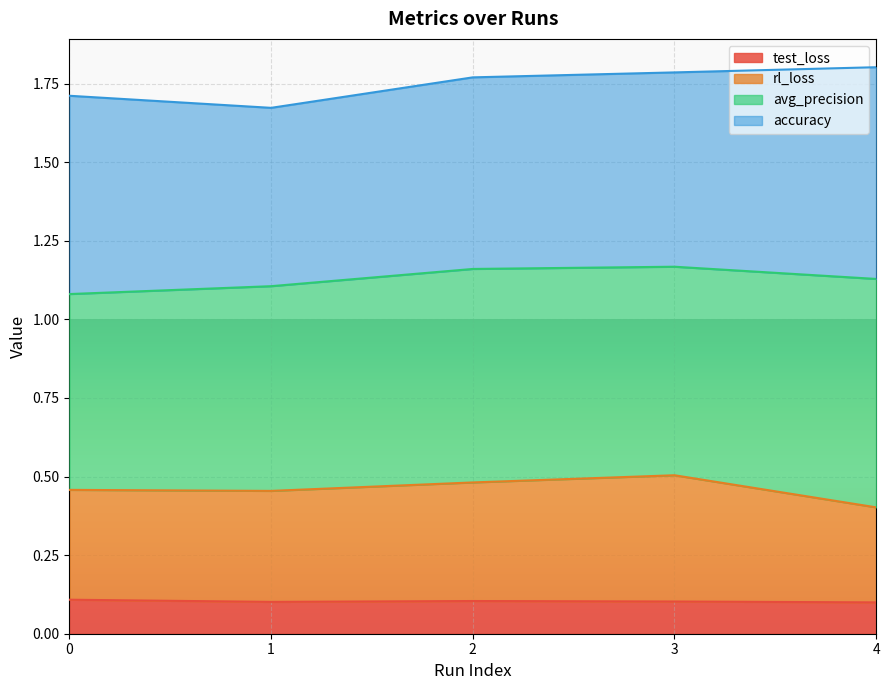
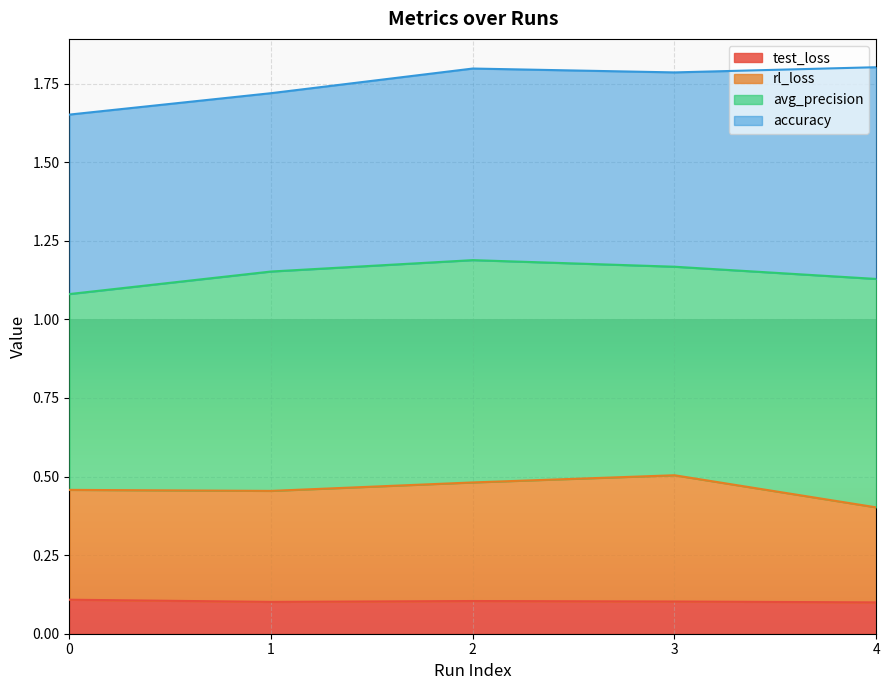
accuracy, 0: 0.63 -> 0.57
avg_precision, 1: 0.65 -> 0.70
avg_precision, 2: 0.68 -> 0.71
